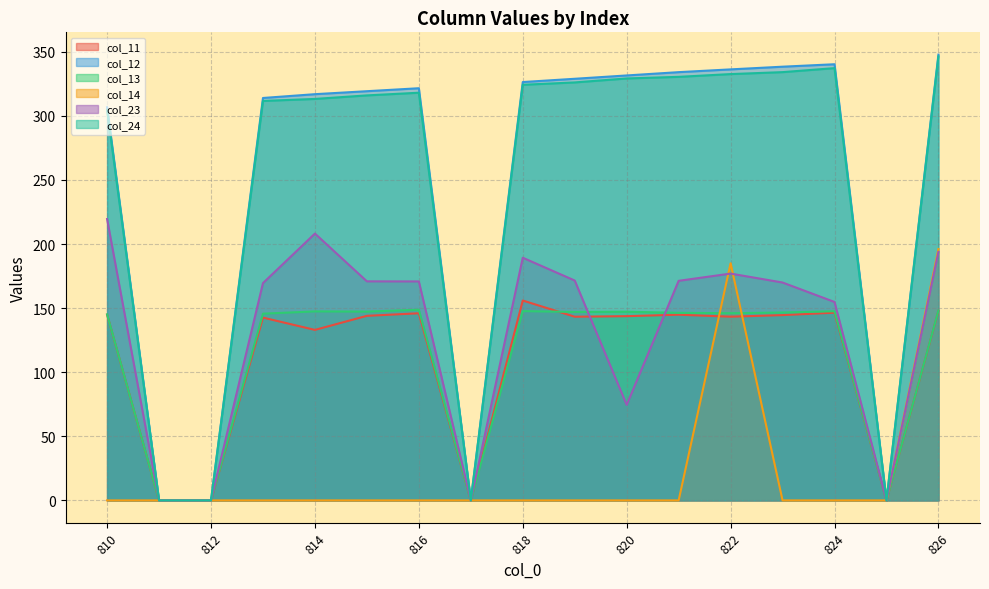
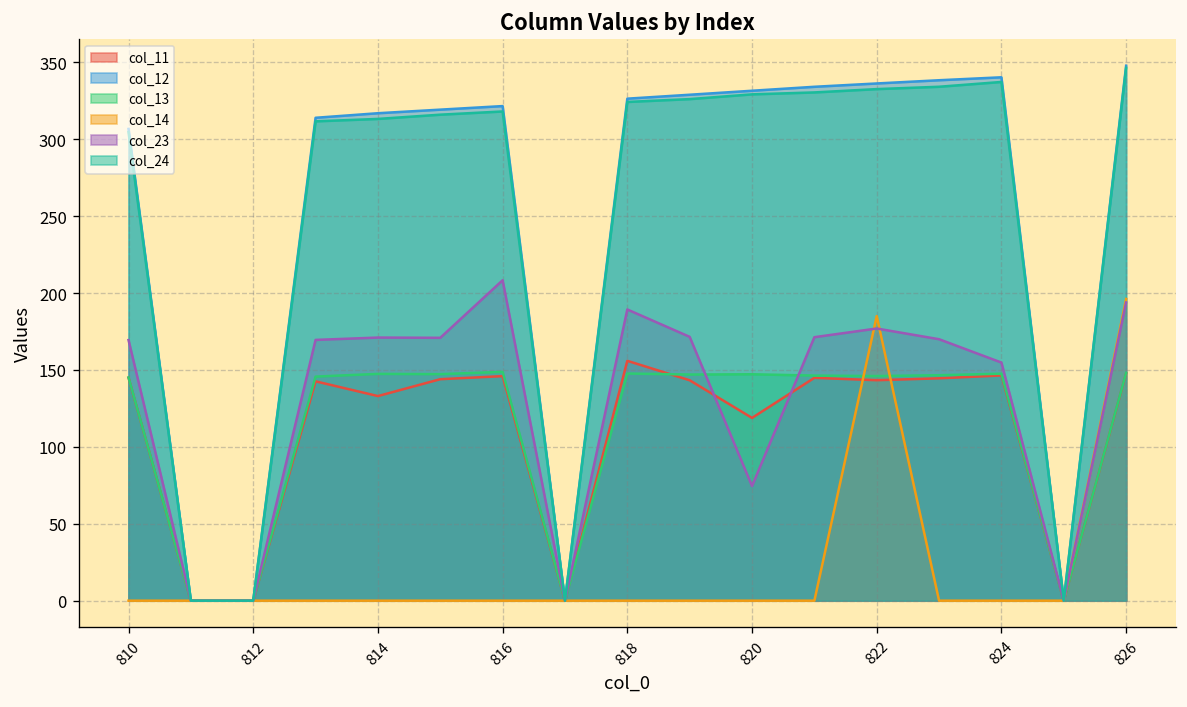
col_23, 810: 220 -> 169
col_23, 814: 208 -> 171
col_23, 816: 171 -> 208
col_11, 820: 144 -> 119
